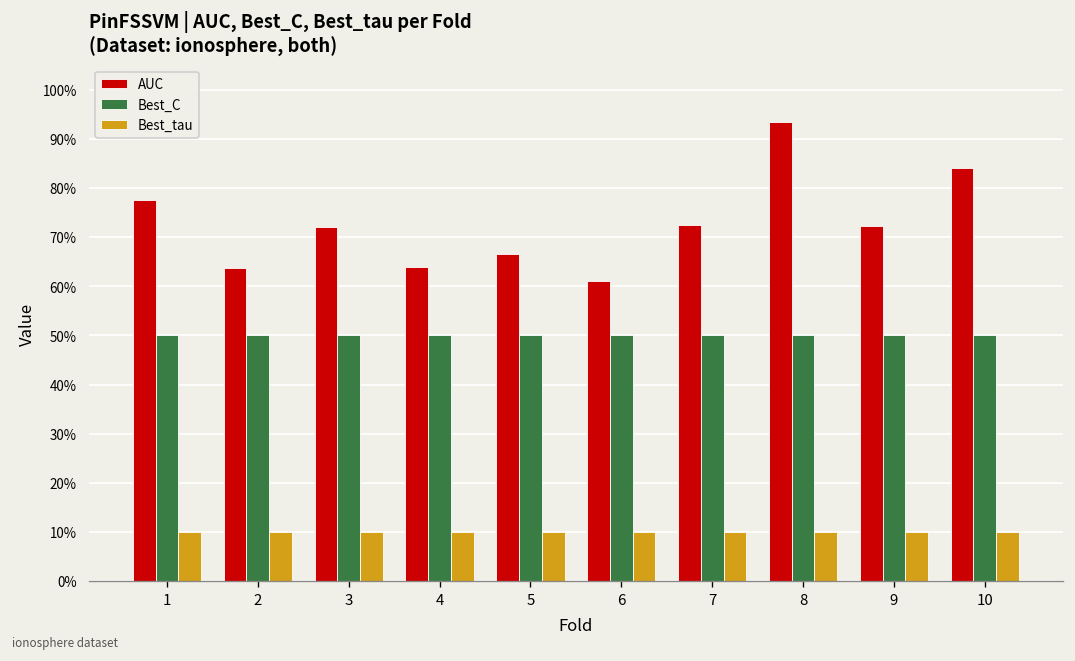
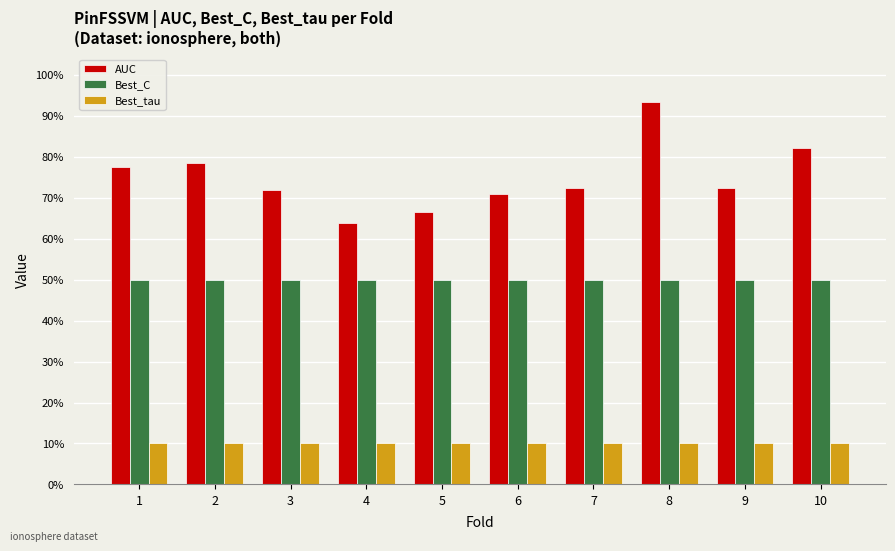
AUC, 2: 64% -> 78%
AUC, 6: 61% -> 71%
AUC, 10: 84% -> 82%
